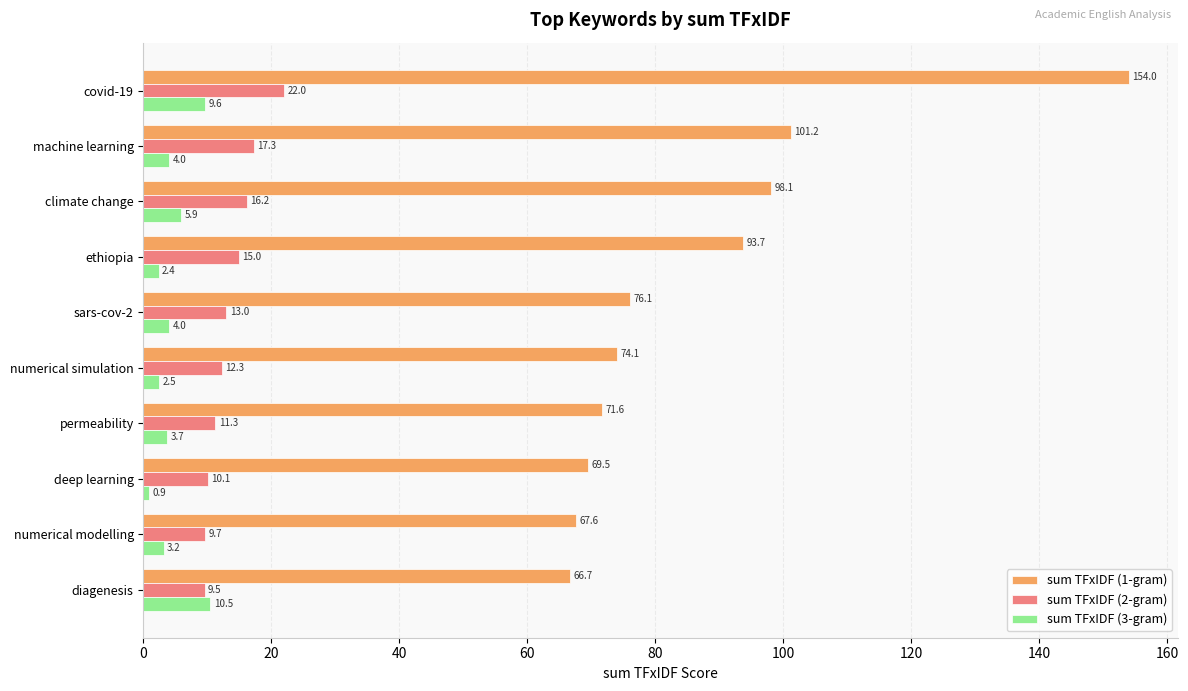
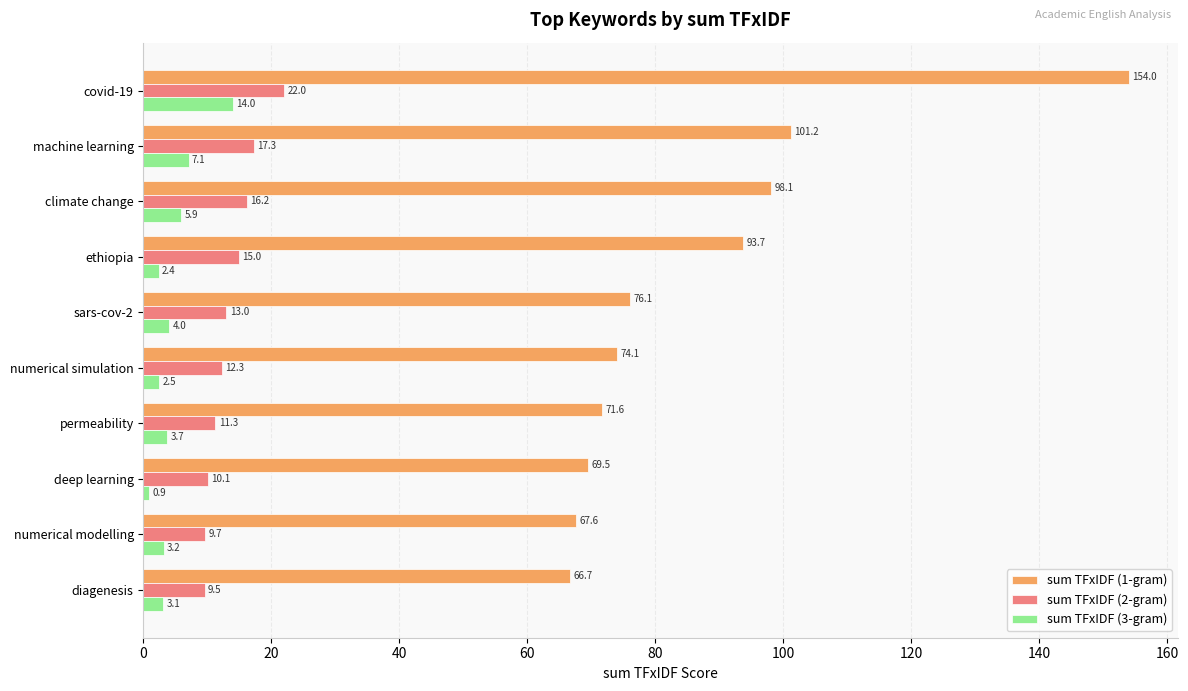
sum TFxIDF (3-gram), covid-19: 9.6 -> 14.0
sum TFxIDF (3-gram), machine learning: 4.0 -> 7.1
sum TFxIDF (3-gram), diagenesis: 10.5 -> 3.1
